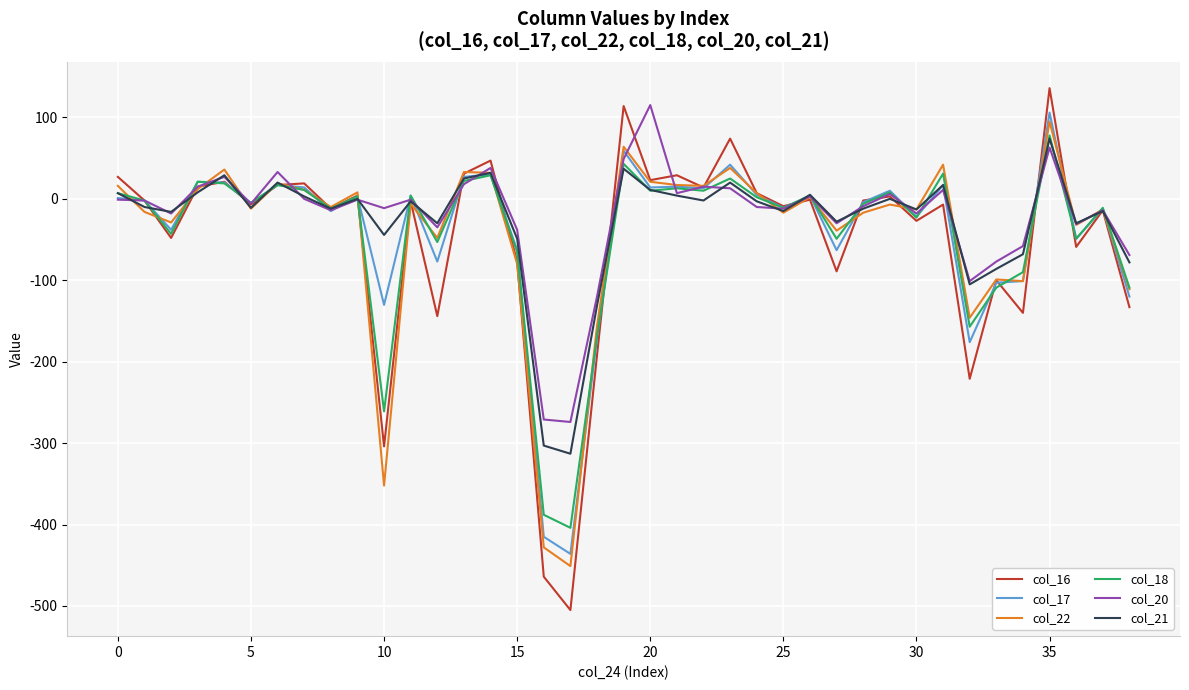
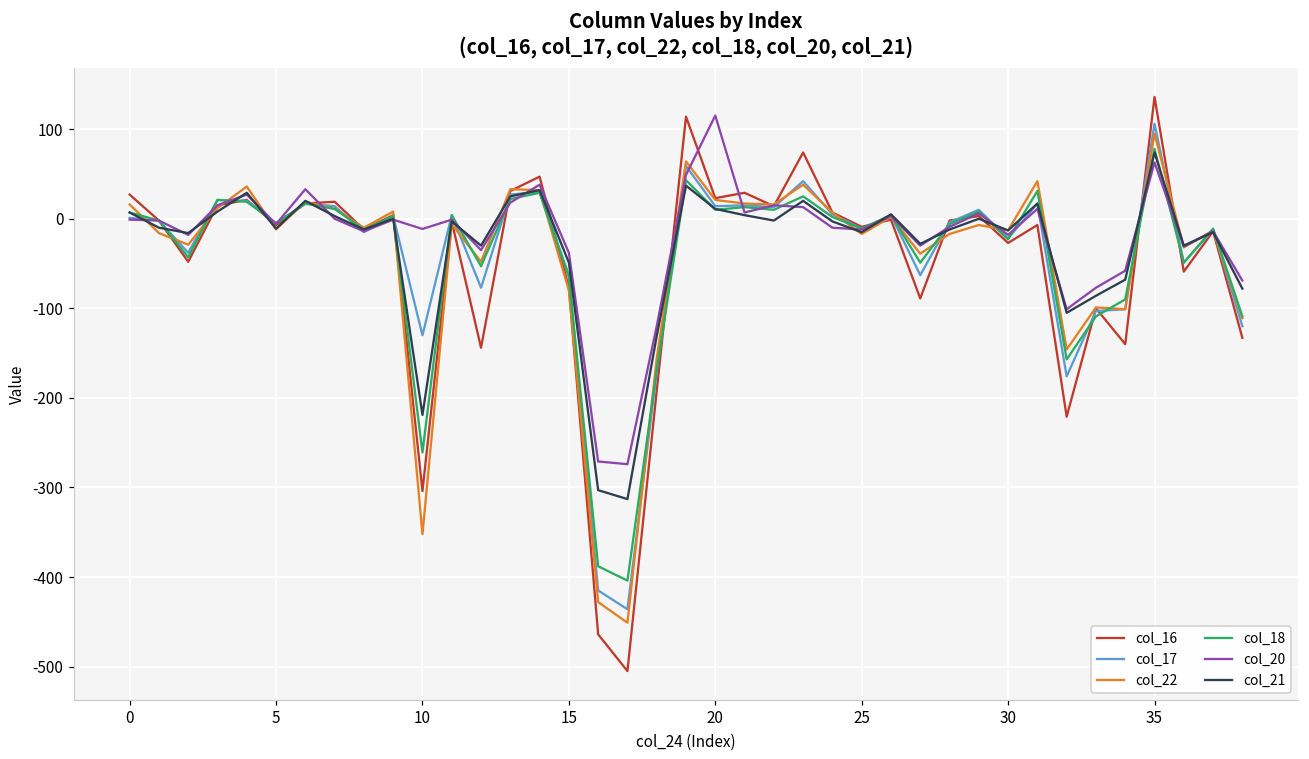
col_21, 10: -40 -> -220
